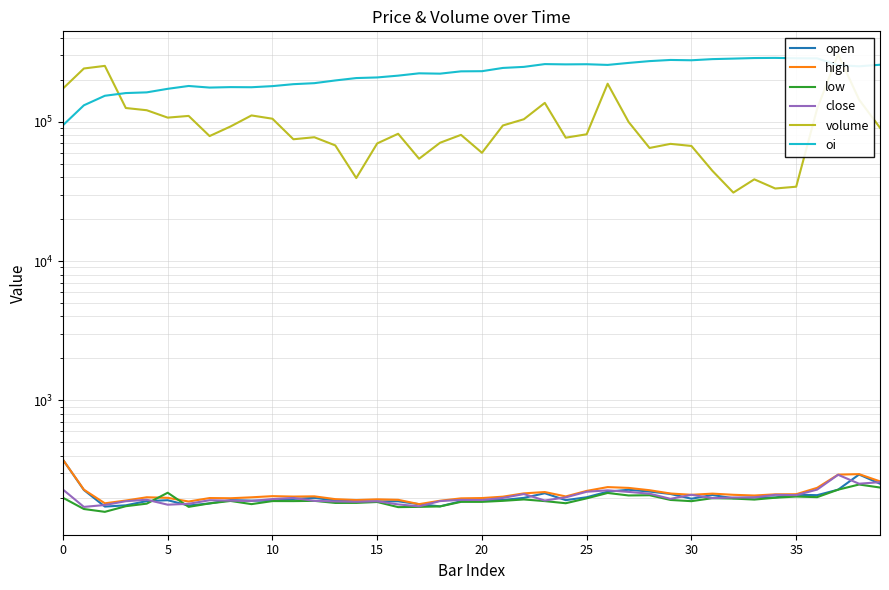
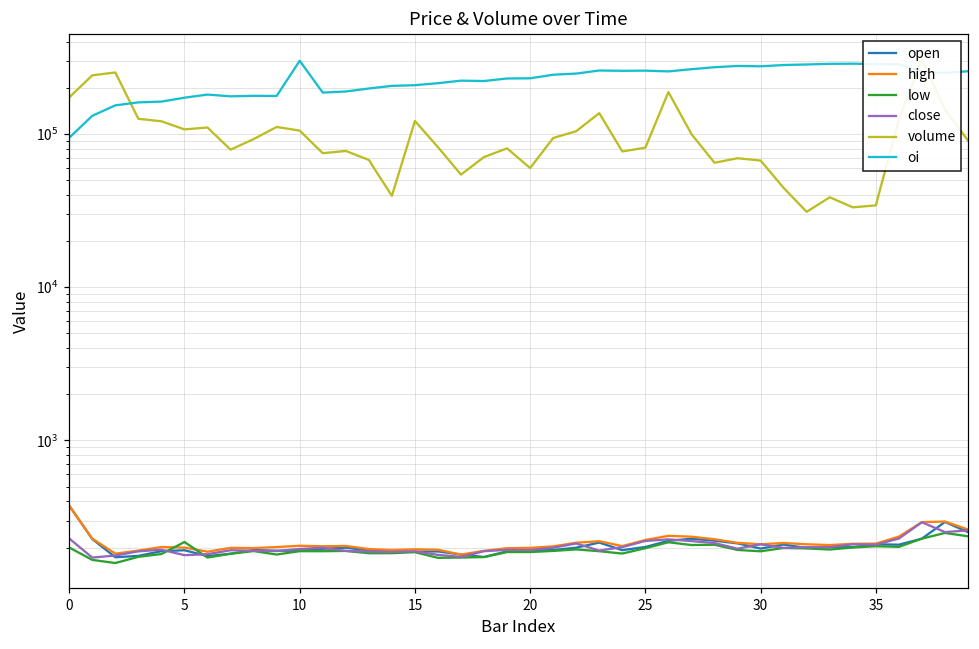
oi, 10: 180000 -> 300000
volume, 15: 70000 -> 120000
